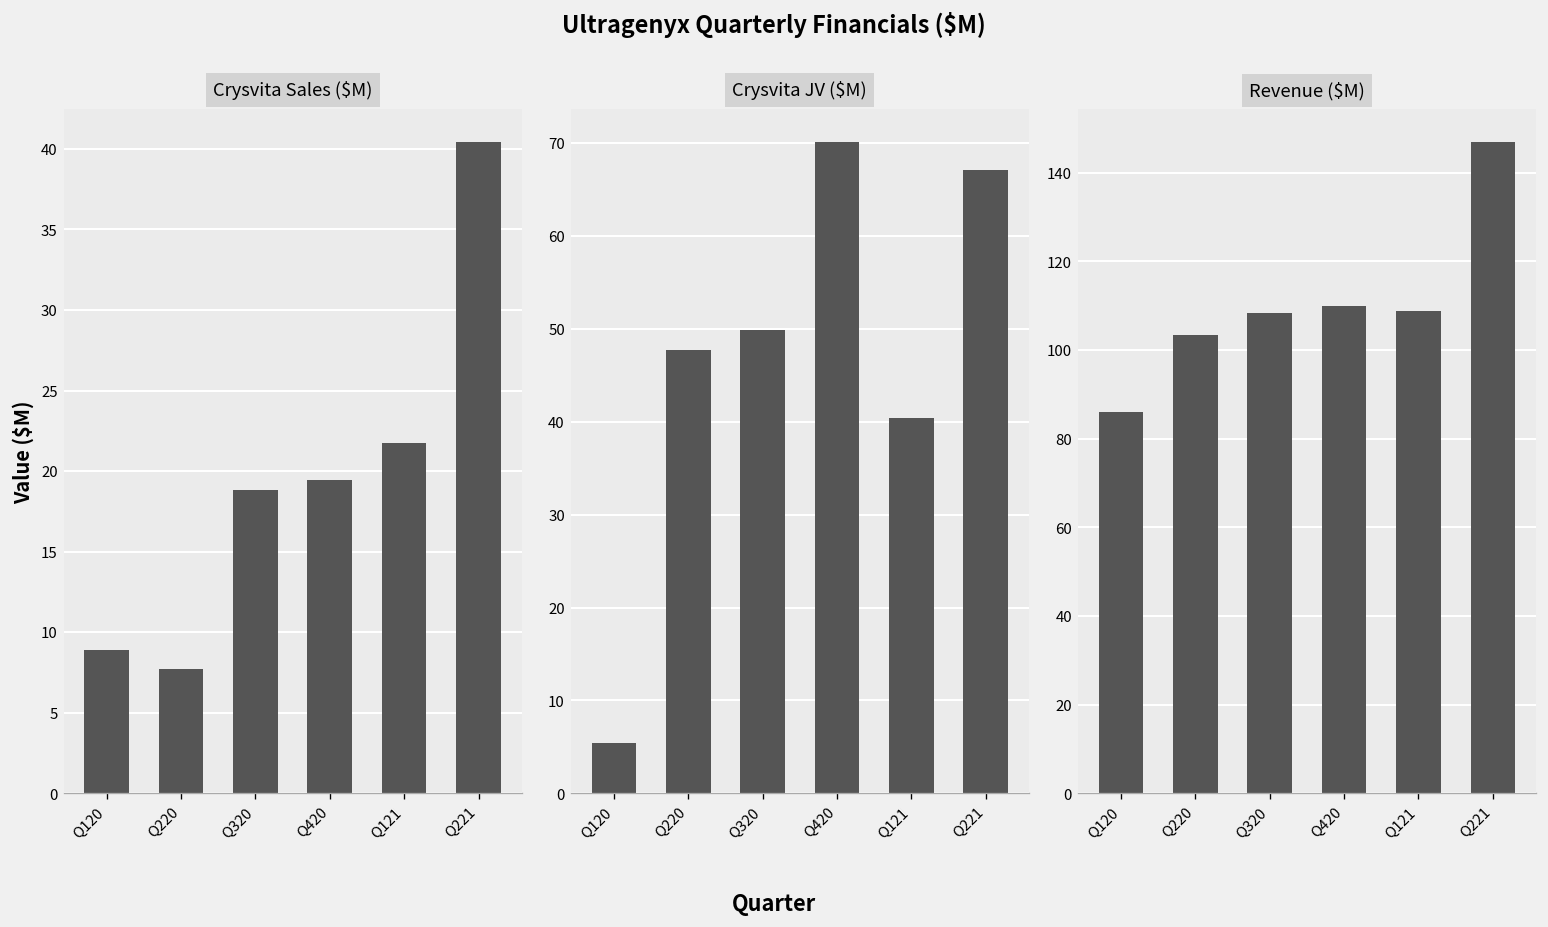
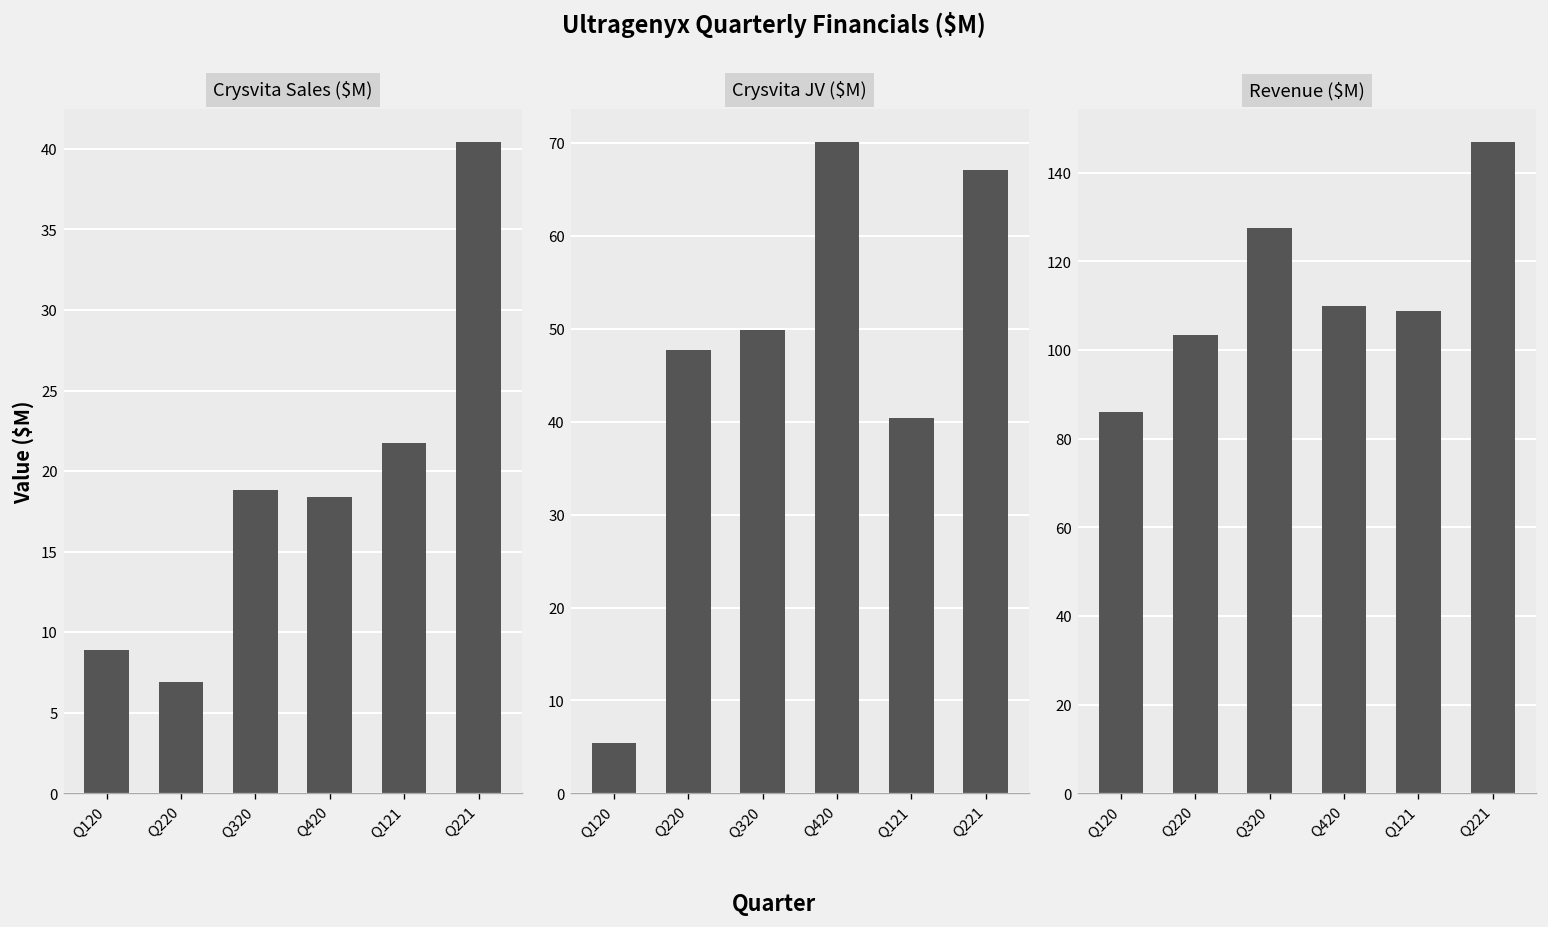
Crysvita Sales ($M), Q220: 7.7 -> 6.9
Crysvita Sales ($M), Q420: 19.4 -> 18.4
Revenue ($M), Q320: 108 -> 127
